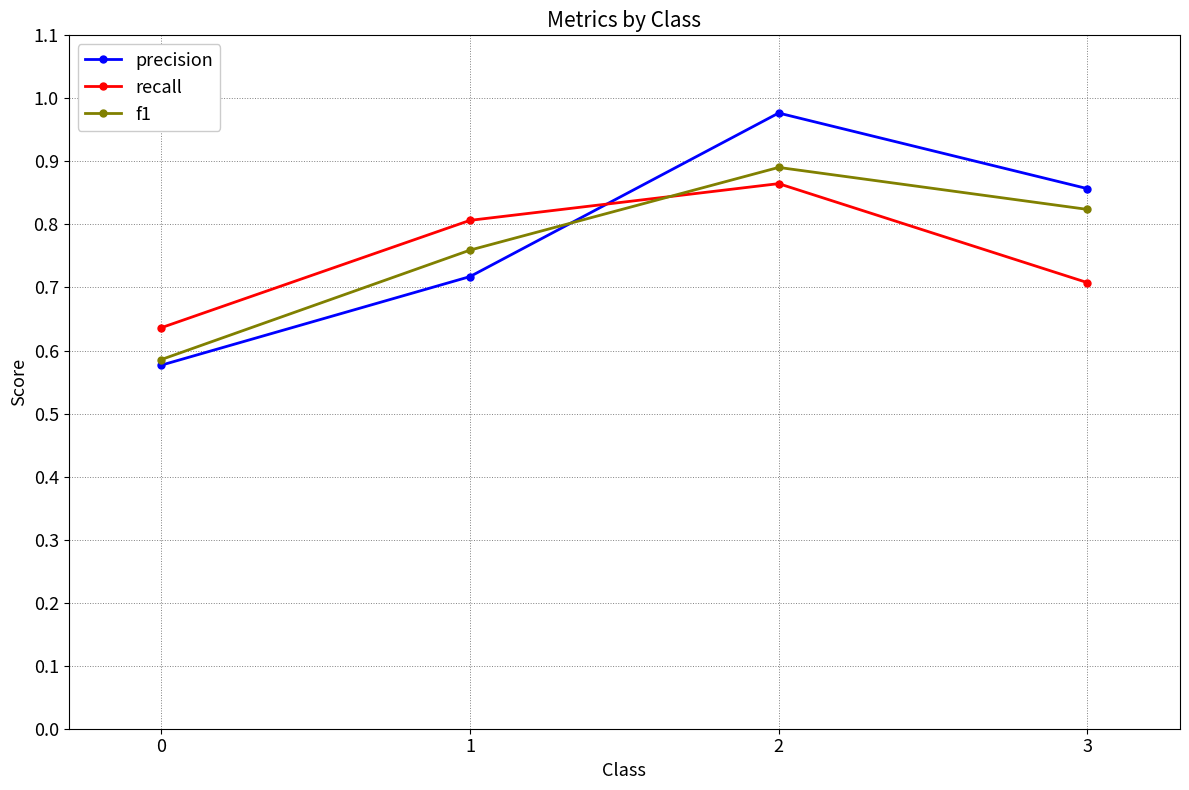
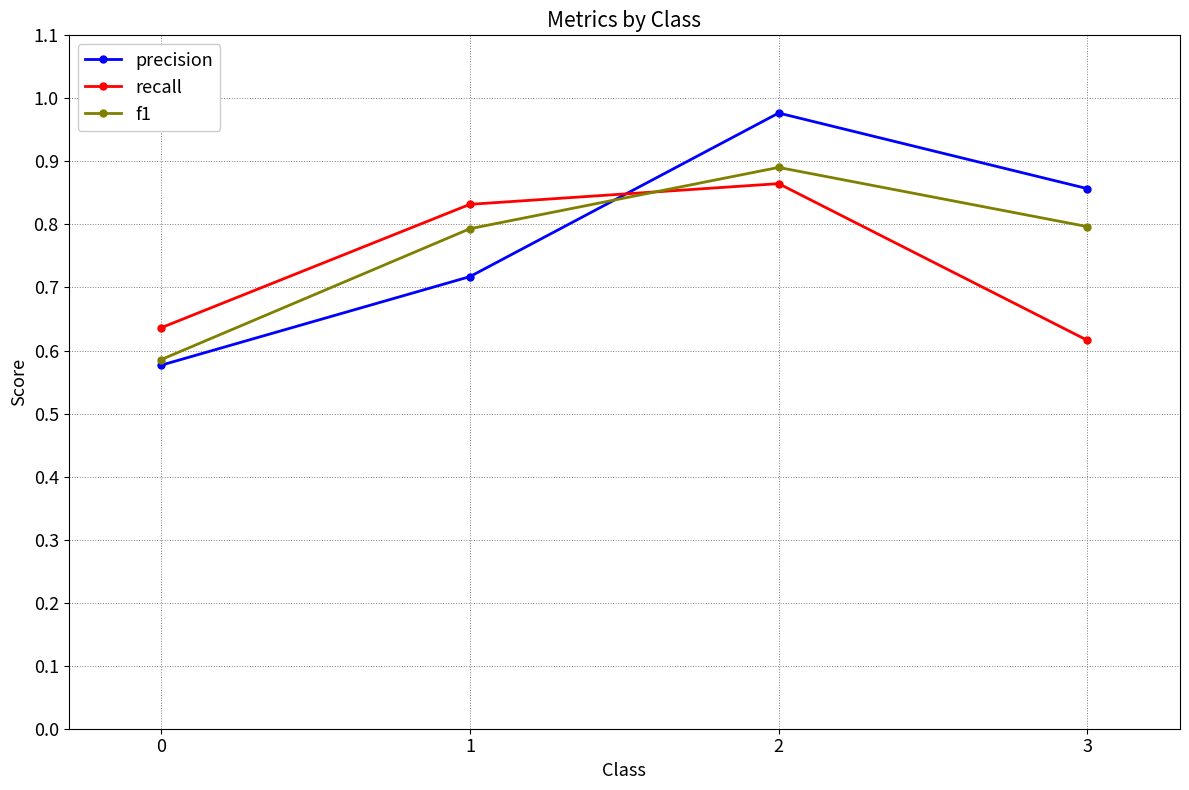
recall, 1: 0.81 -> 0.83
f1, 1: 0.76 -> 0.79
recall, 3: 0.71 -> 0.62
f1, 3: 0.82 -> 0.80
